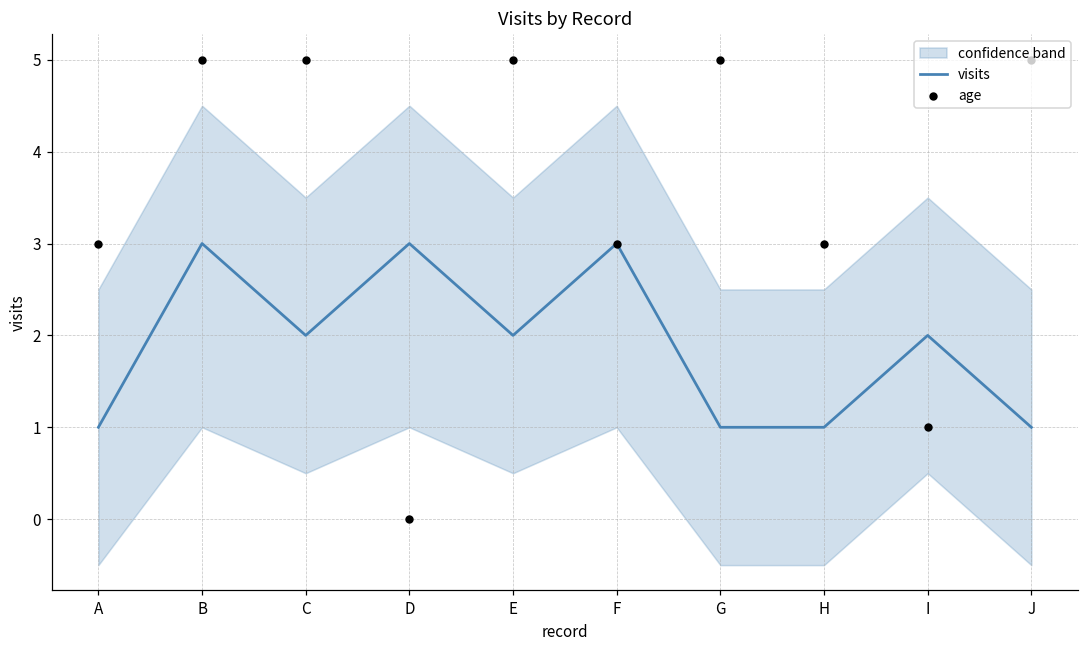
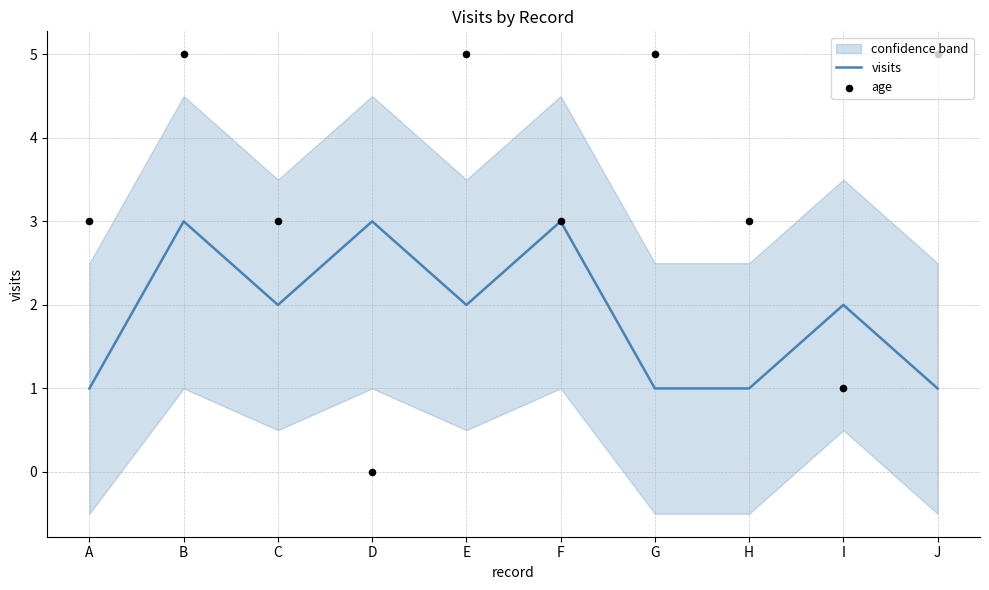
age, C: 5 -> 3
